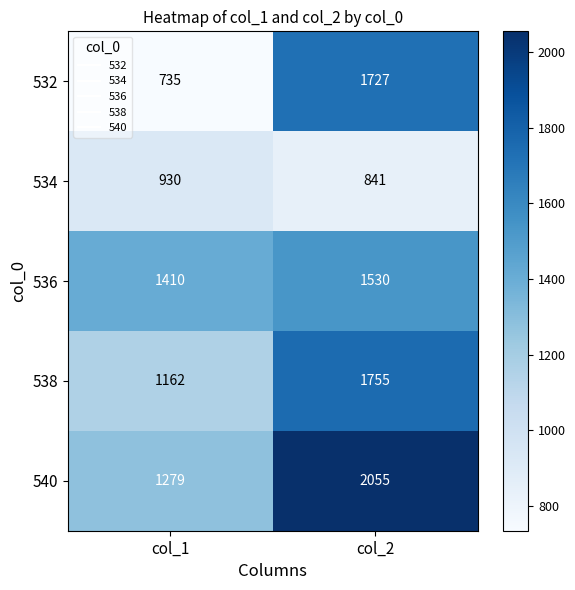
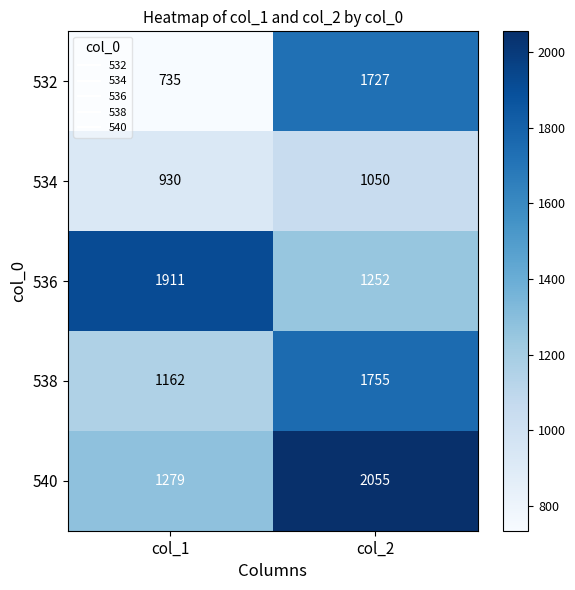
534, col_2: 841 -> 1050
536, col_1: 1410 -> 1911
536, col_2: 1530 -> 1252
